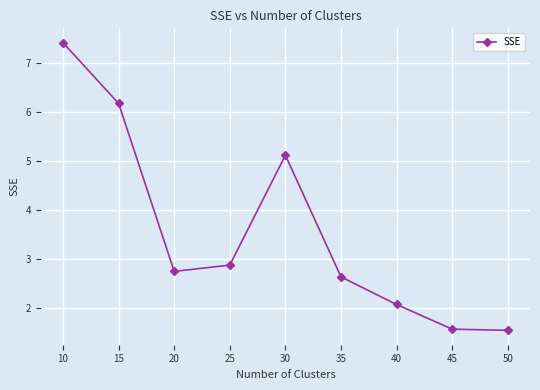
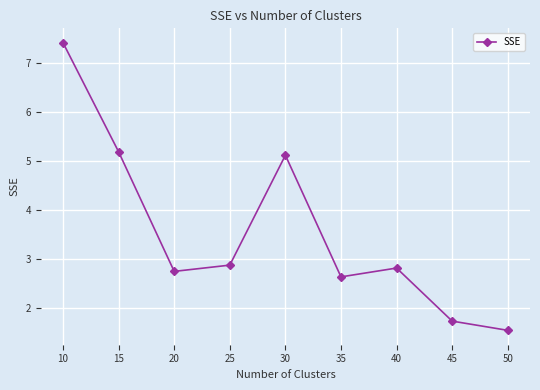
15: 6.2 -> 5.2
40: 2.1 -> 2.8
45: 1.6 -> 1.7
